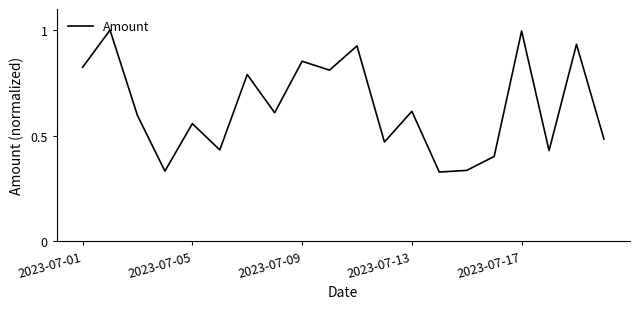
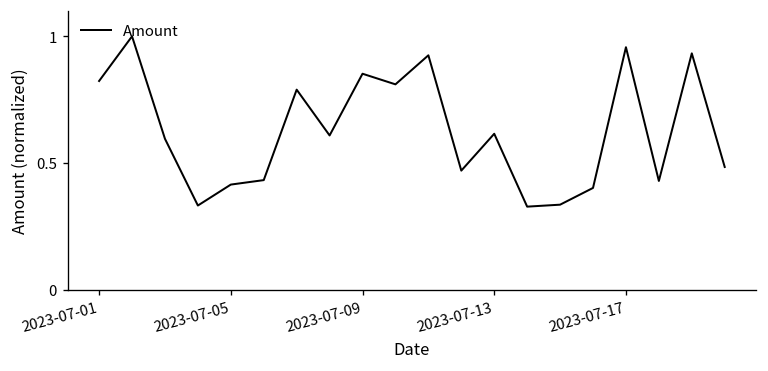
2023-07-05: 0.56 -> 0.41
2023-07-17: 1.00 -> 0.96
